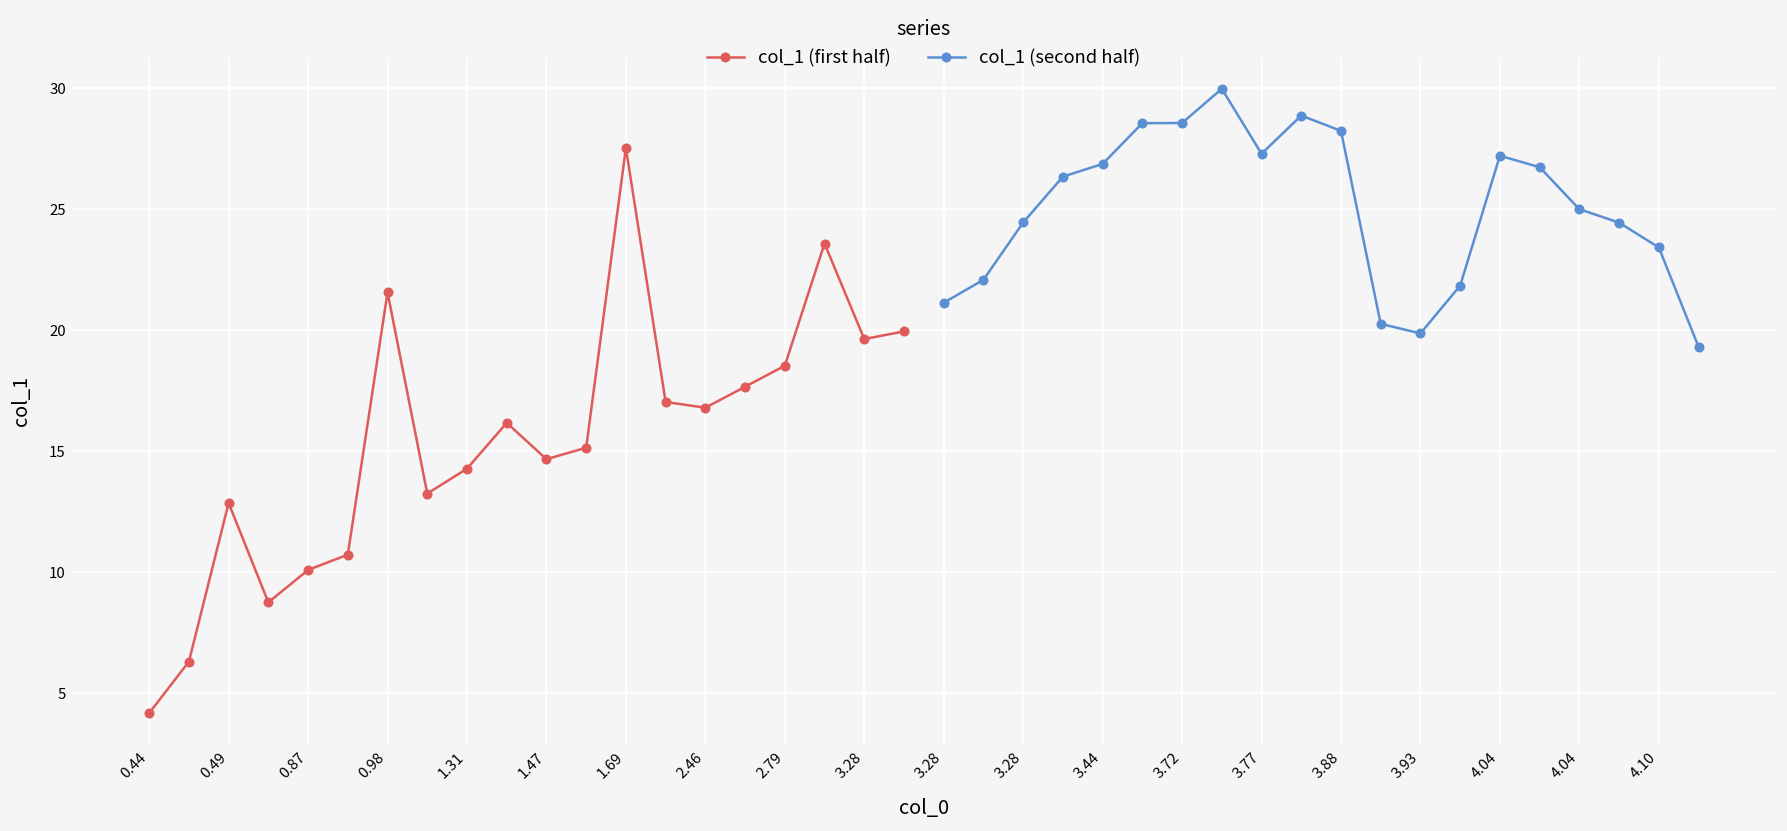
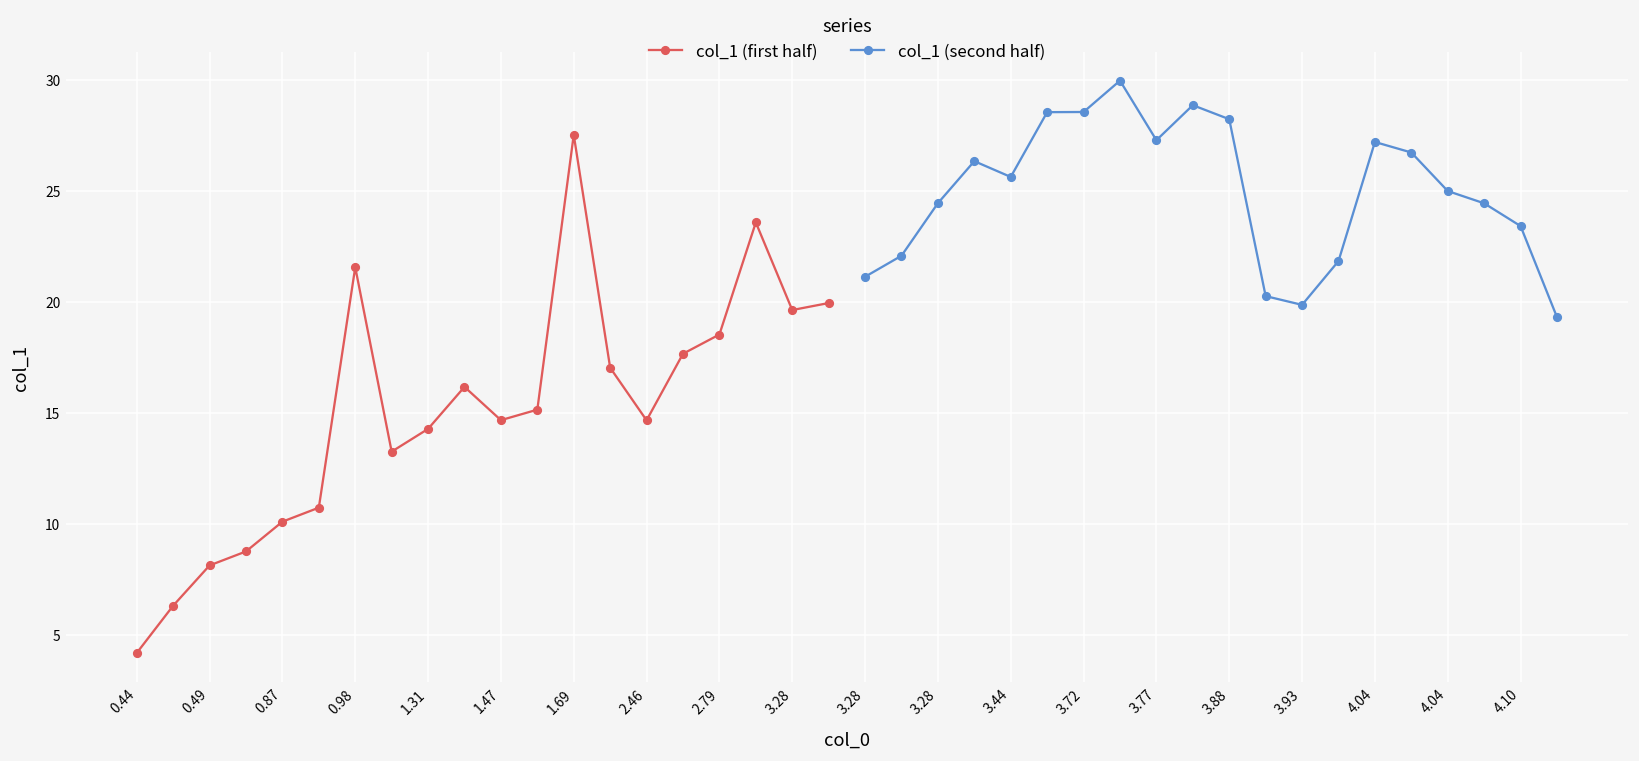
col_1 (first half), 0.49: 12.9 -> 8.1
col_1 (first half), 2.46: 16.8 -> 14.7
col_1 (second half), 3.44: 26.9 -> 25.6
